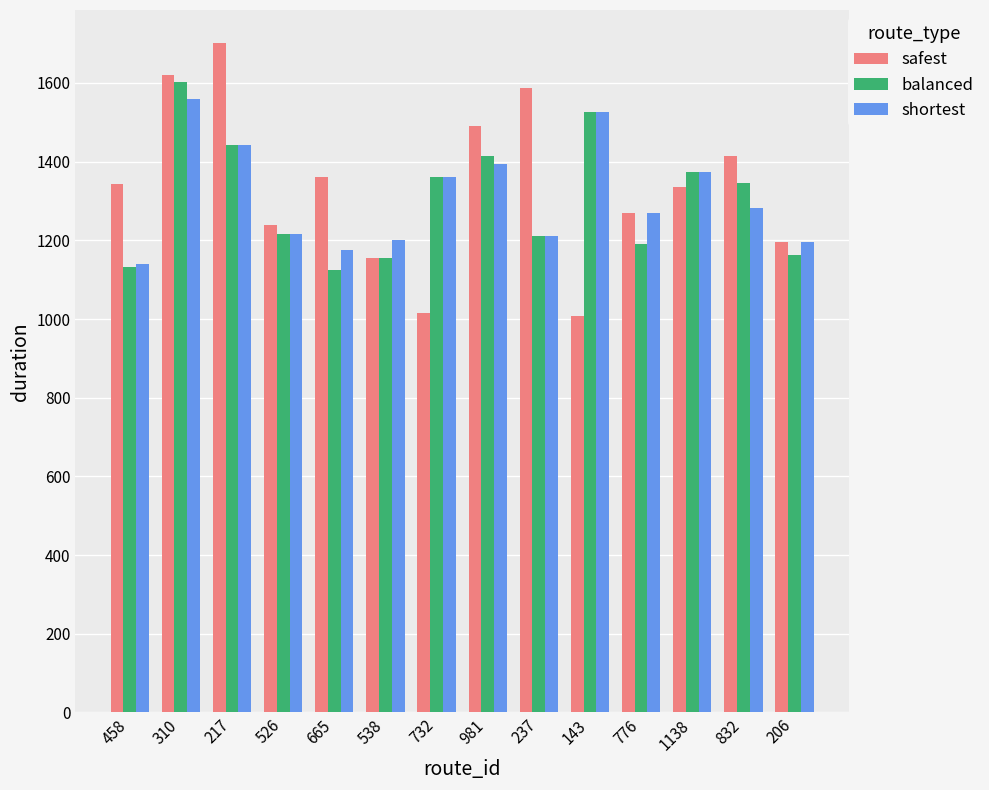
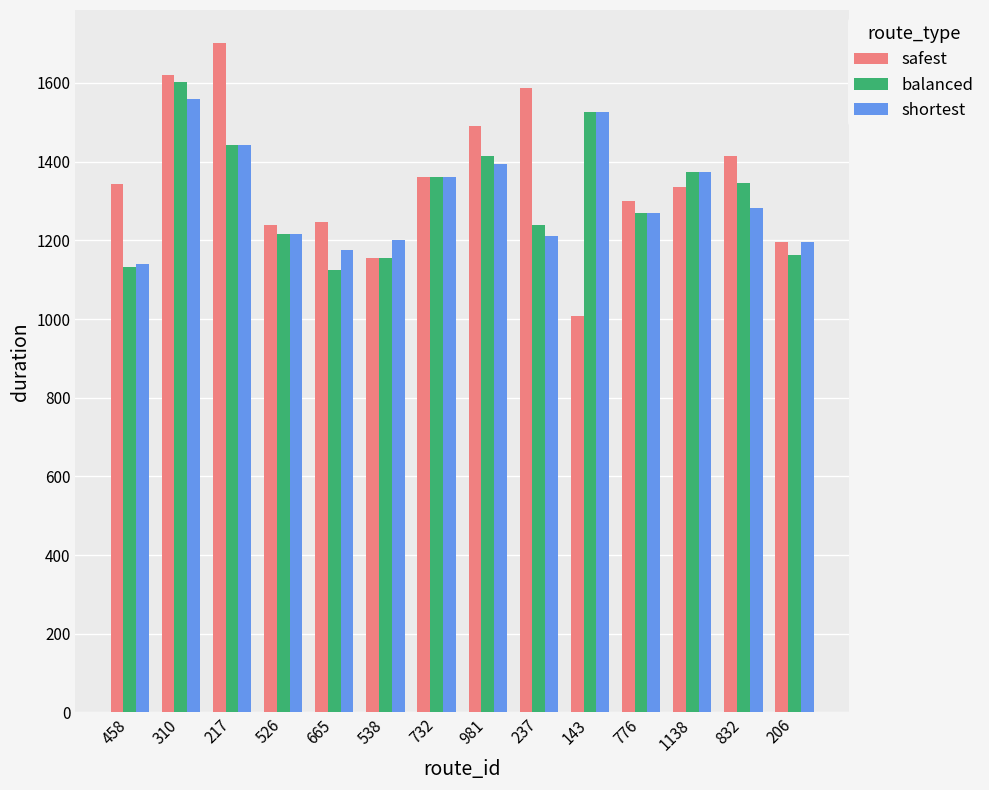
safest, 665: 1360 -> 1250
safest, 732: 1020 -> 1360
balanced, 237: 1210 -> 1240
safest, 776: 1270 -> 1300
balanced, 776: 1190 -> 1270
